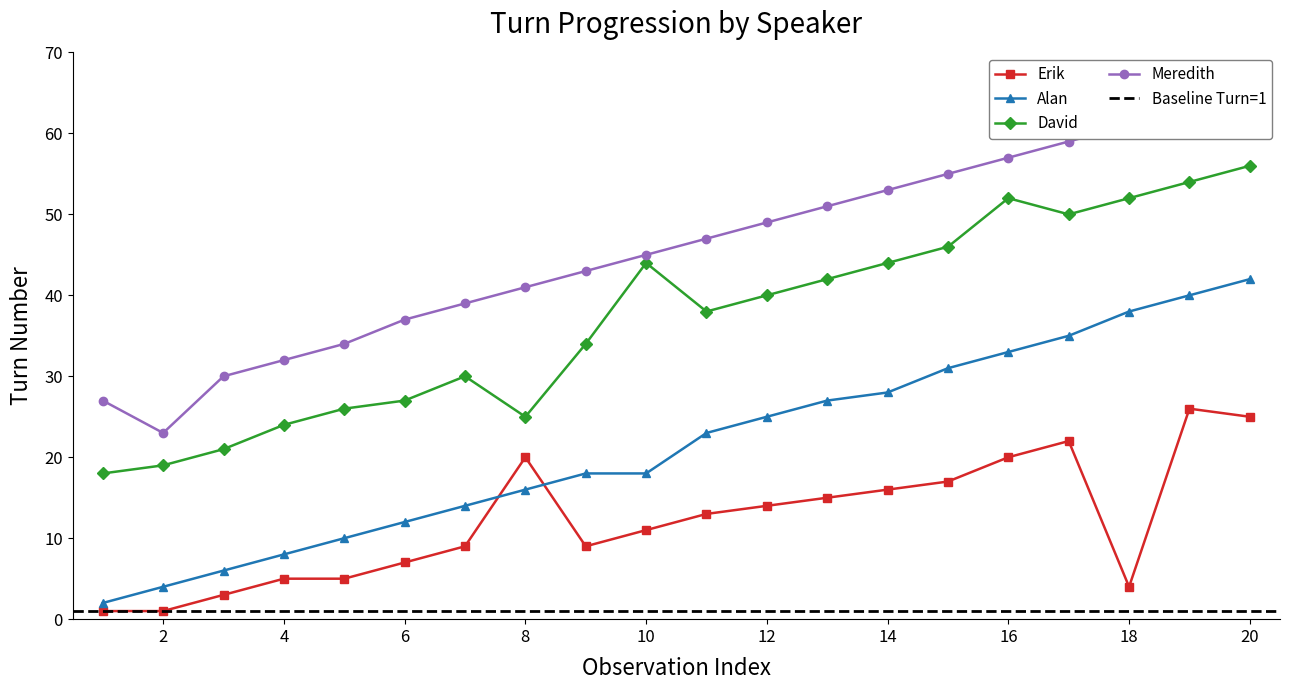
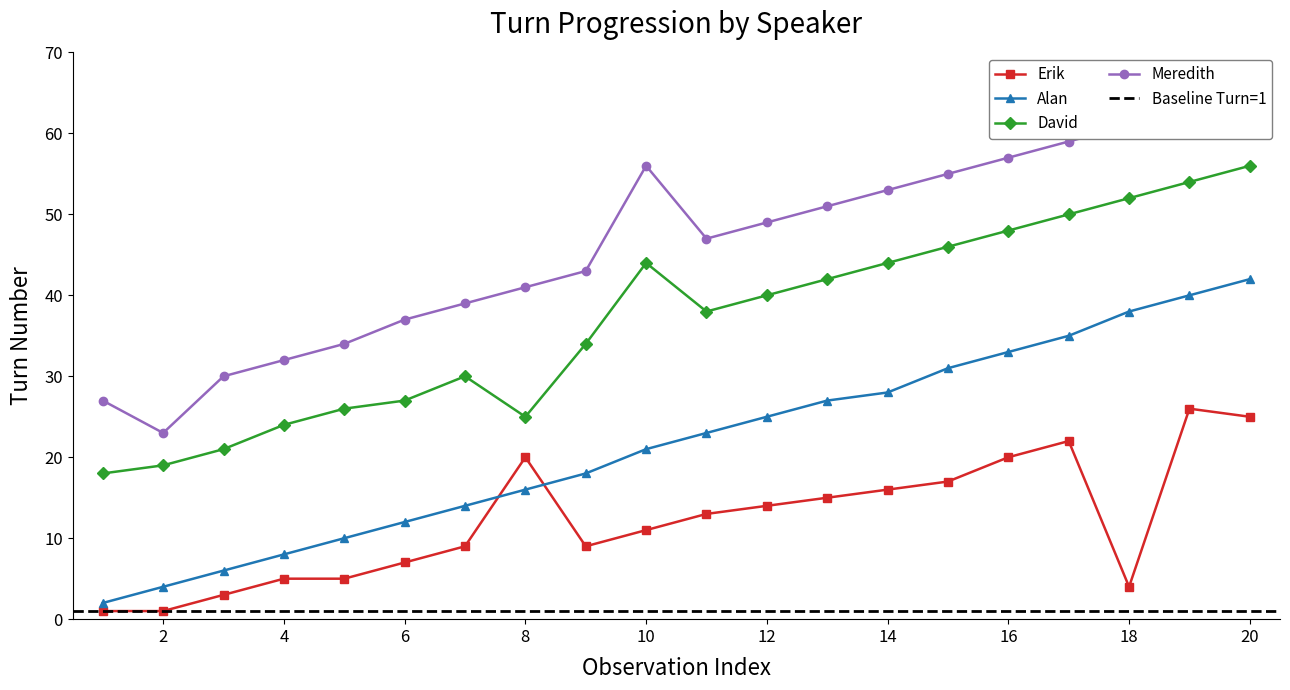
Alan, 10: 18 -> 21
Meredith, 10: 45 -> 56
David, 16: 52 -> 48
